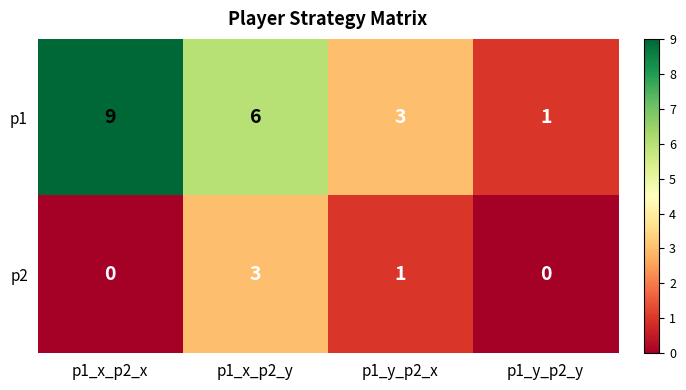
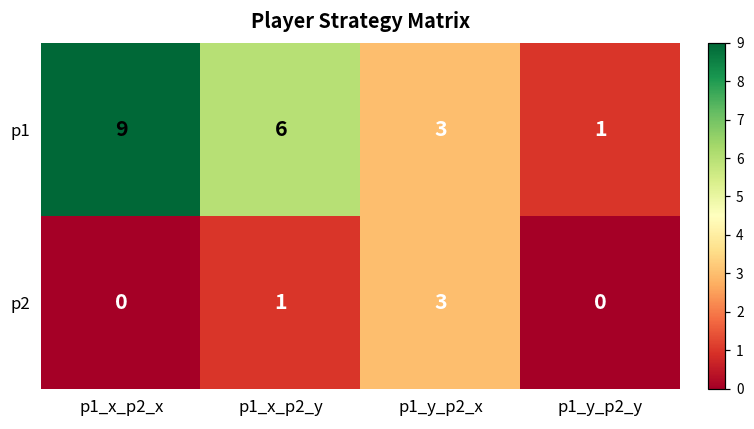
p2, p1_x_p2_y: 3 -> 1
p2, p1_y_p2_x: 1 -> 3
